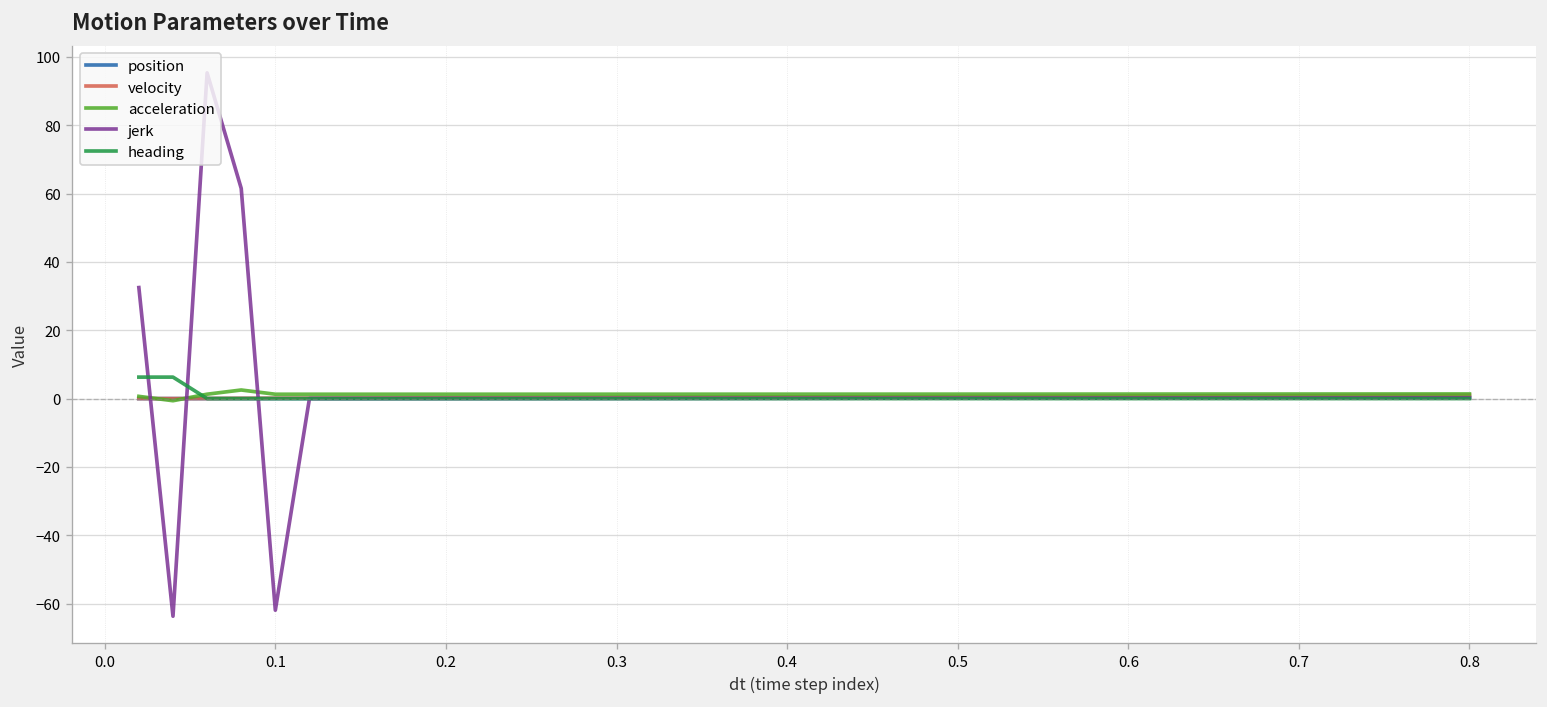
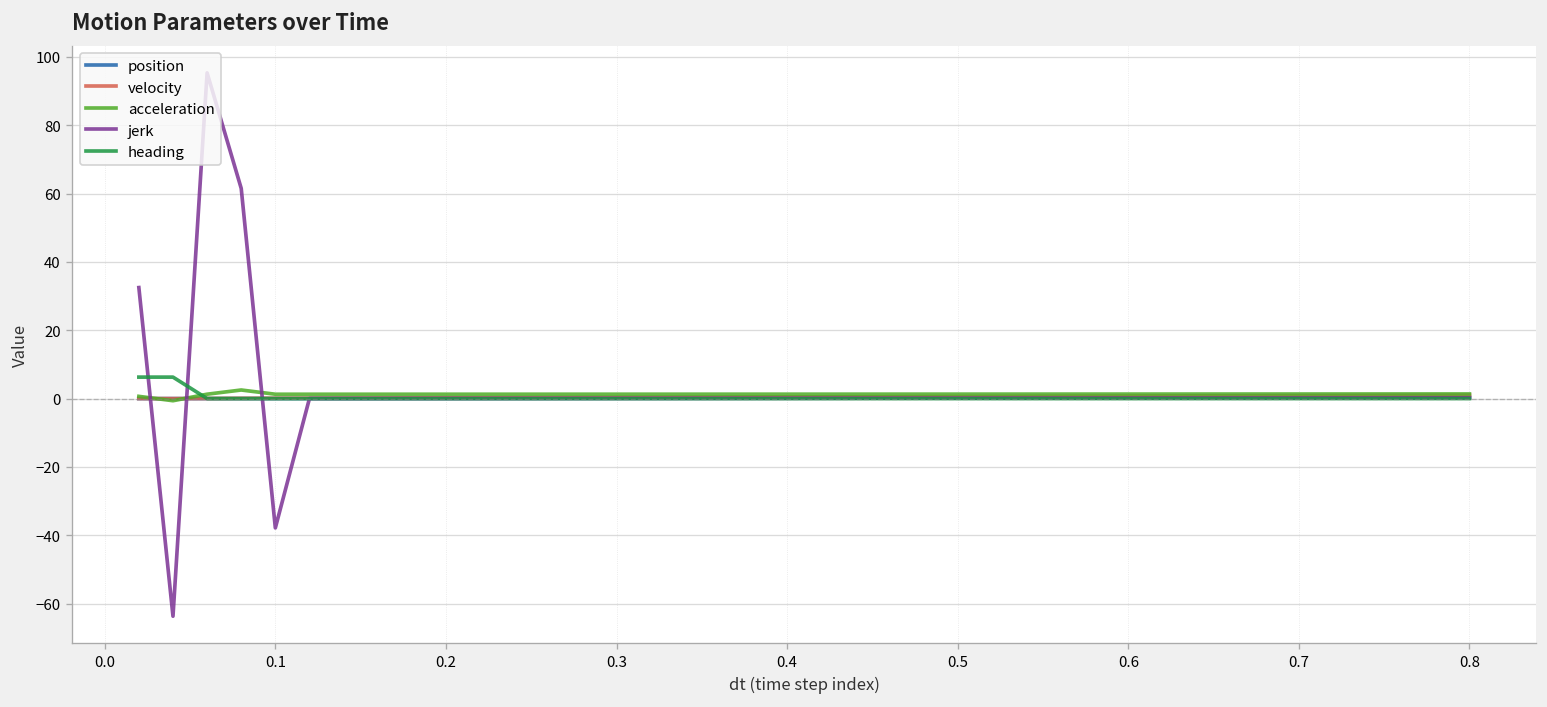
jerk, 0.1: -62 -> -38
